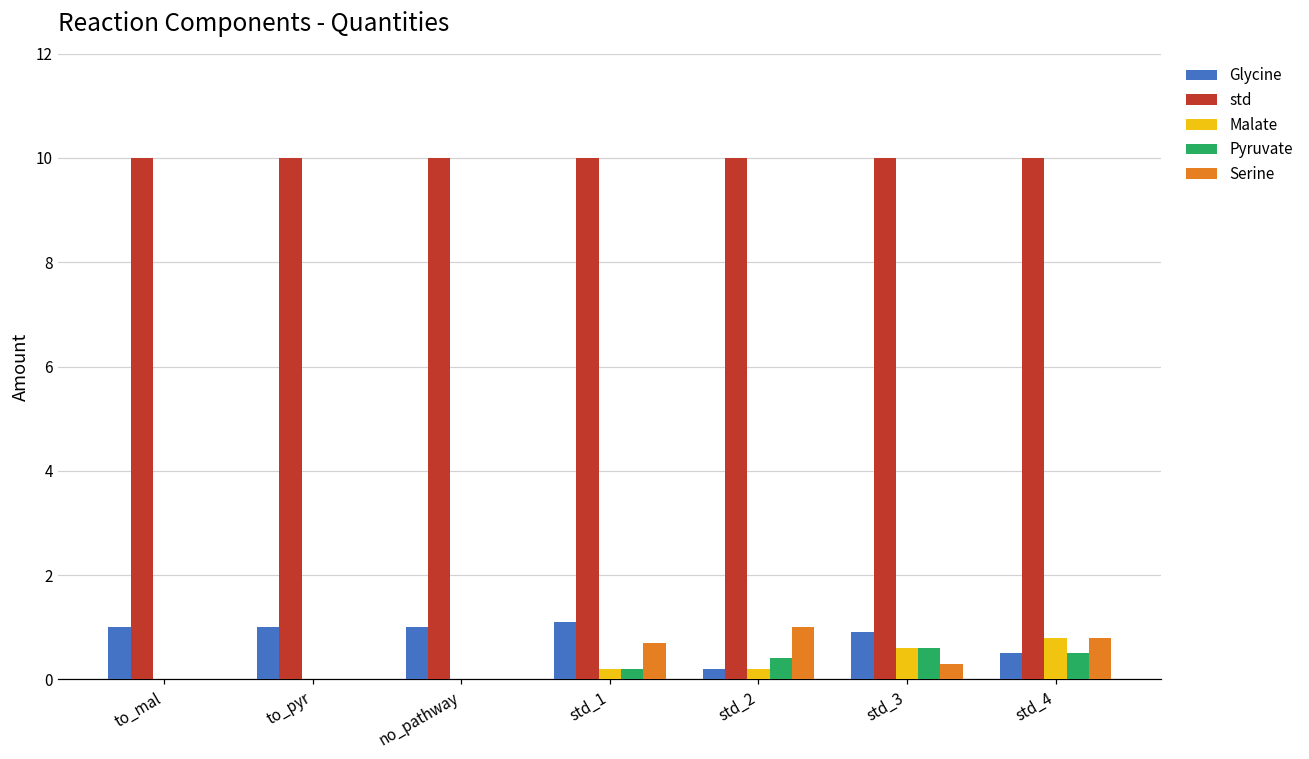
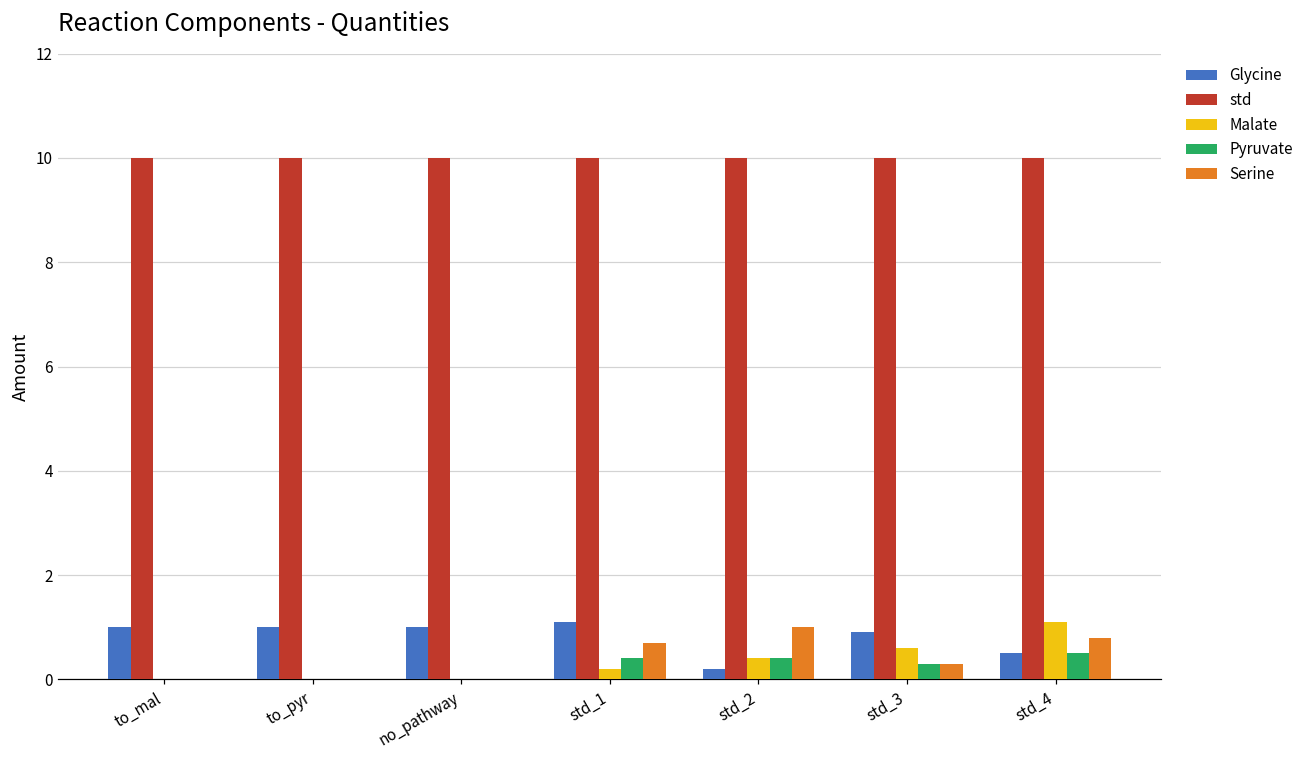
Pyruvate, std_1: 0.2 -> 0.4
Malate, std_2: 0.2 -> 0.4
Pyruvate, std_3: 0.6 -> 0.3
Malate, std_4: 0.8 -> 1.1
